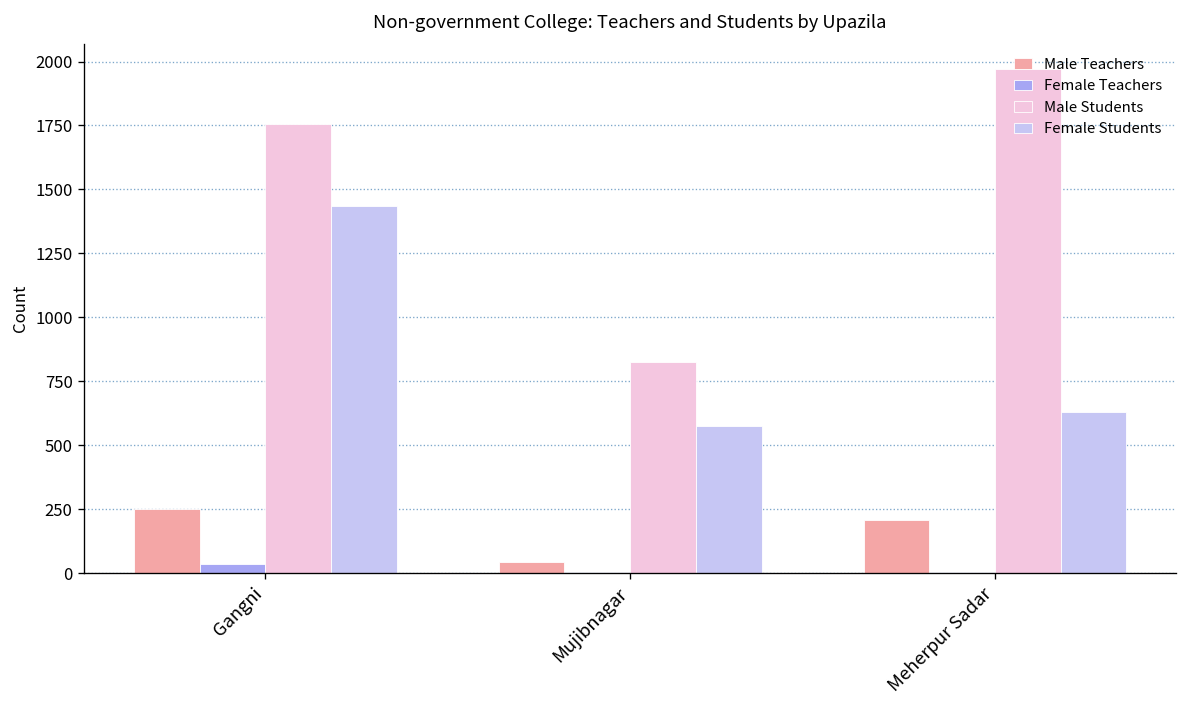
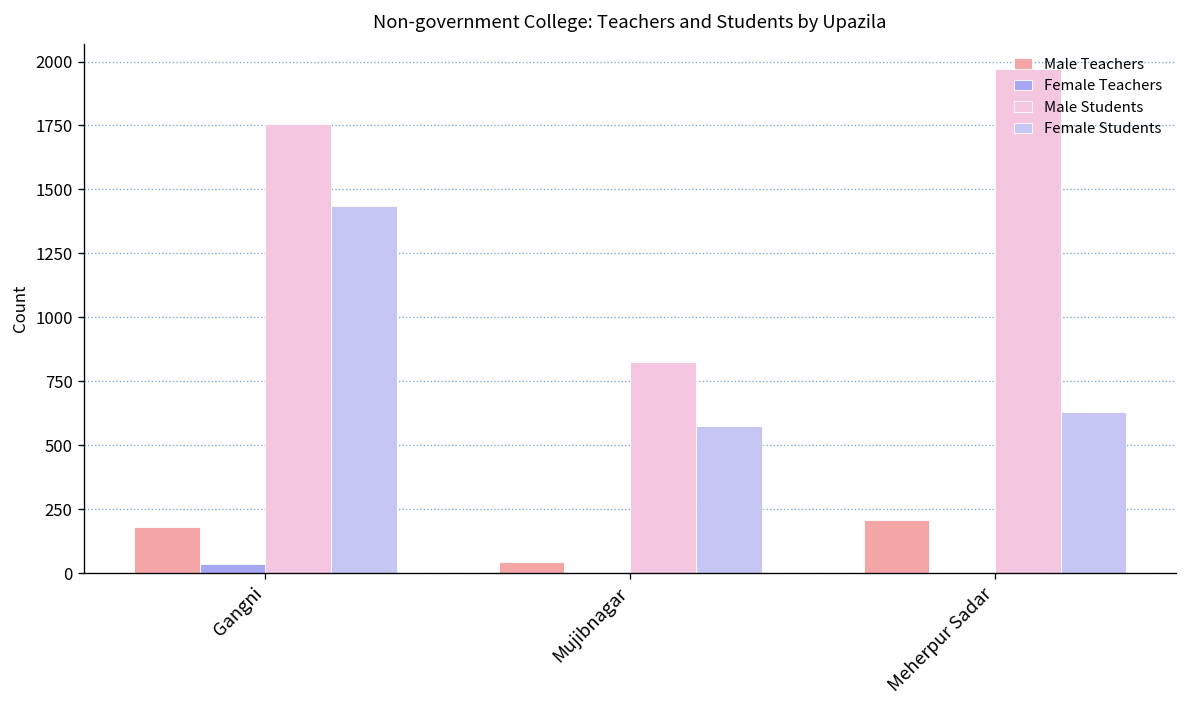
Male Teachers, Gangni: 250 -> 180
